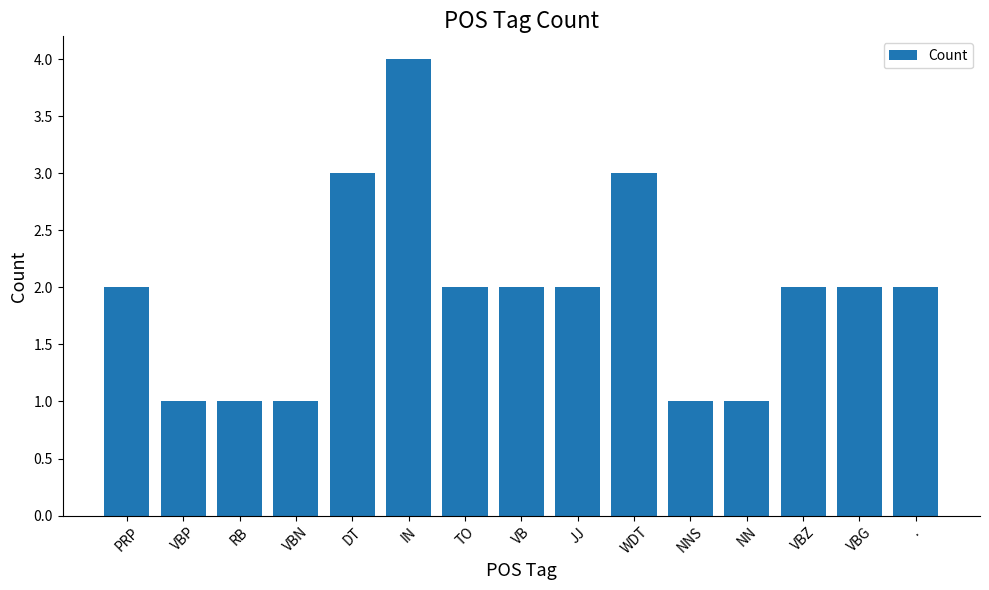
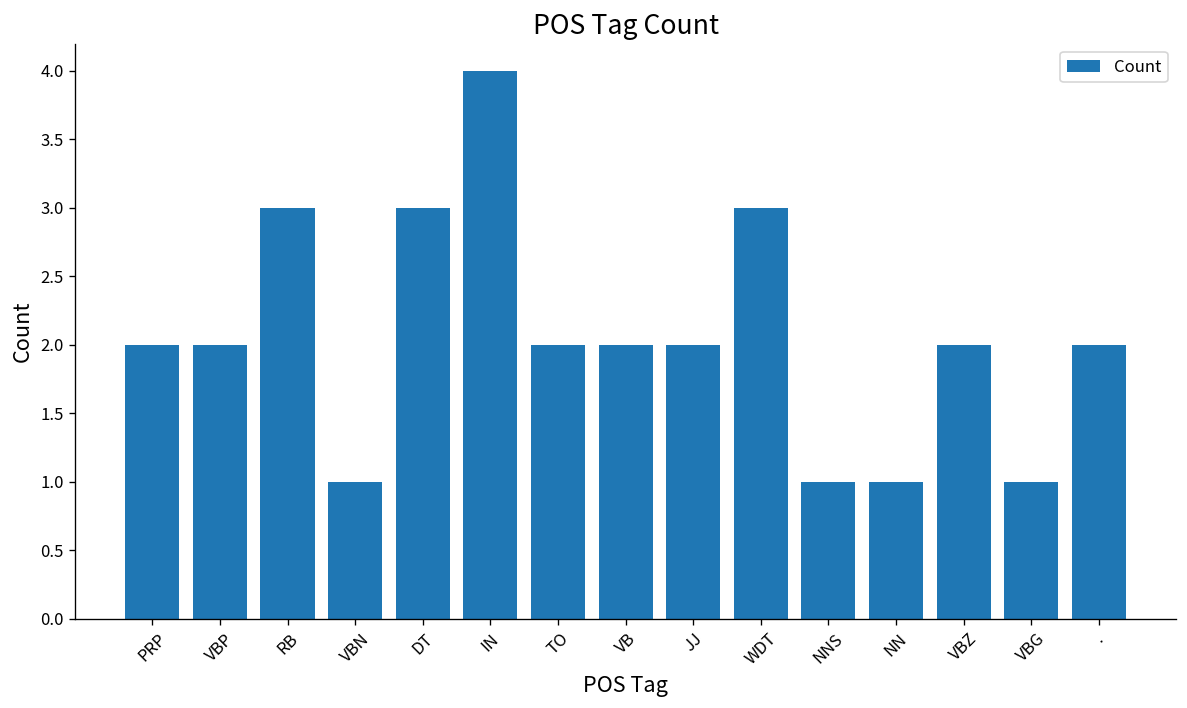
VBP: 1 -> 2
RB: 1 -> 3
VBG: 2 -> 1
